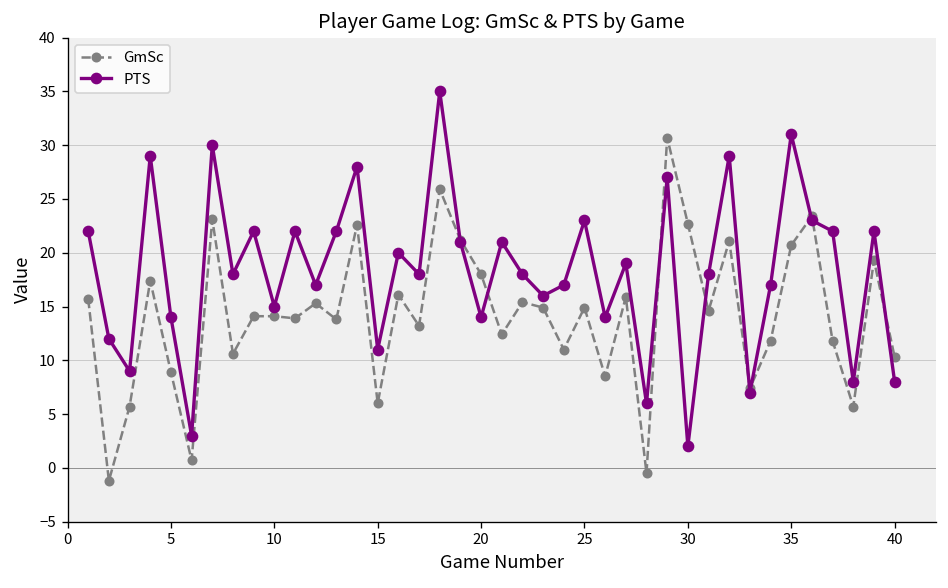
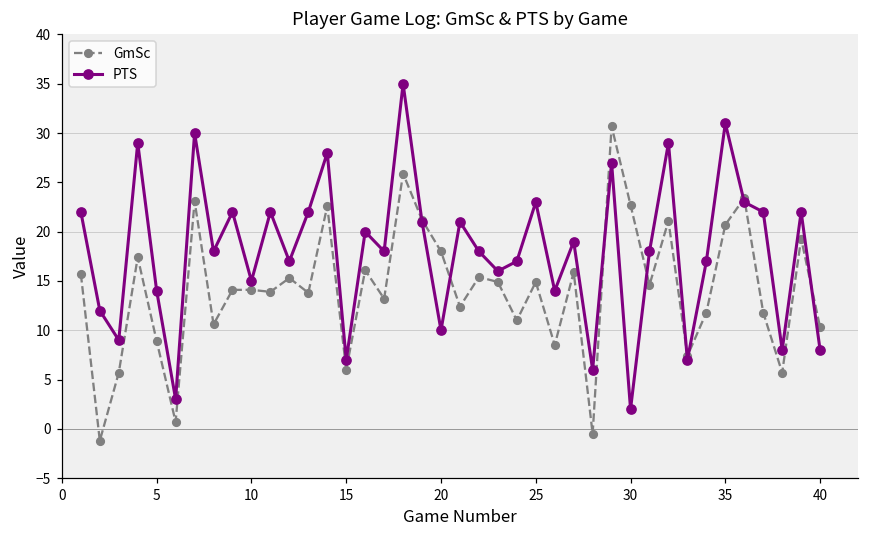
PTS, 15: 11 -> 7
PTS, 20: 14 -> 10
